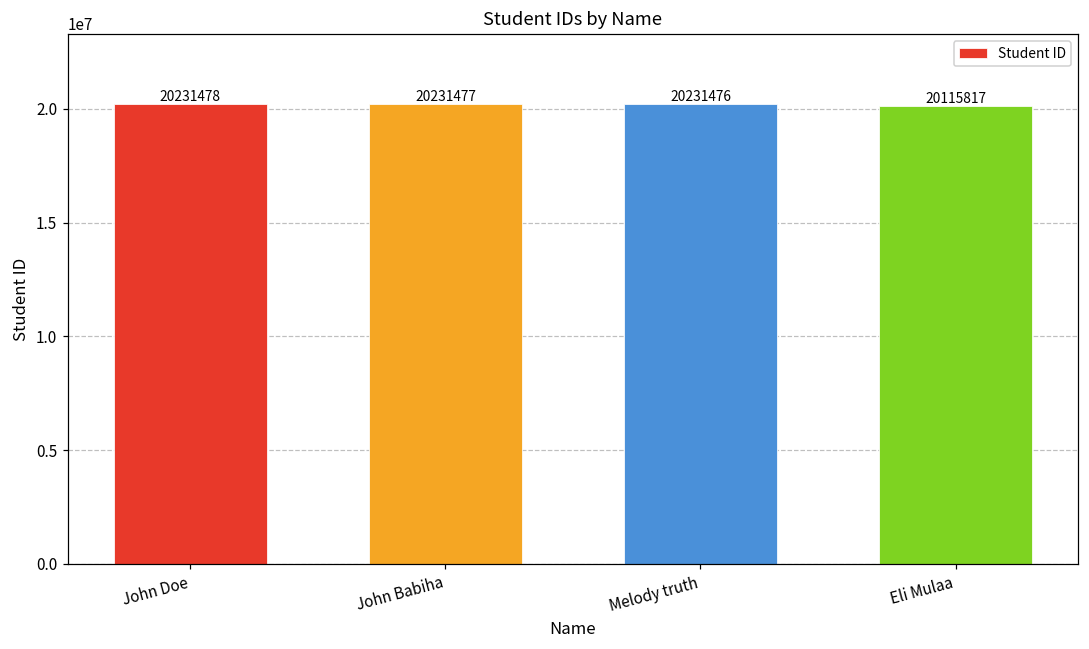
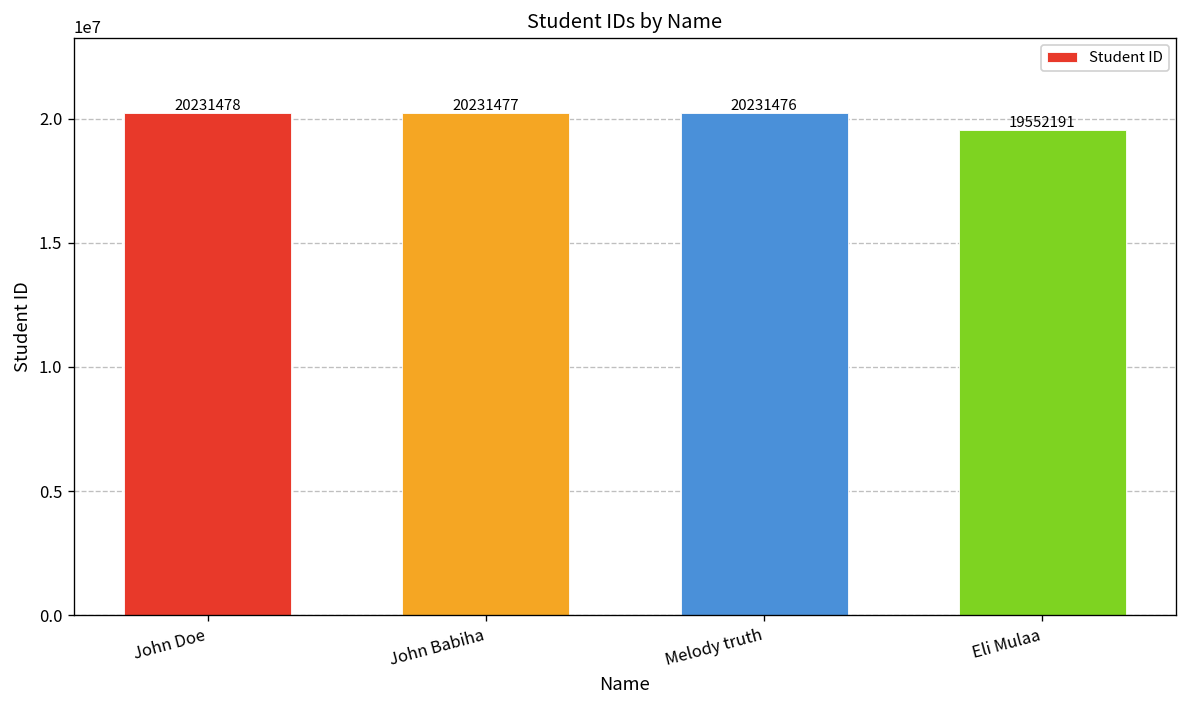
Eli Mulaa: 20115817 -> 19552191
